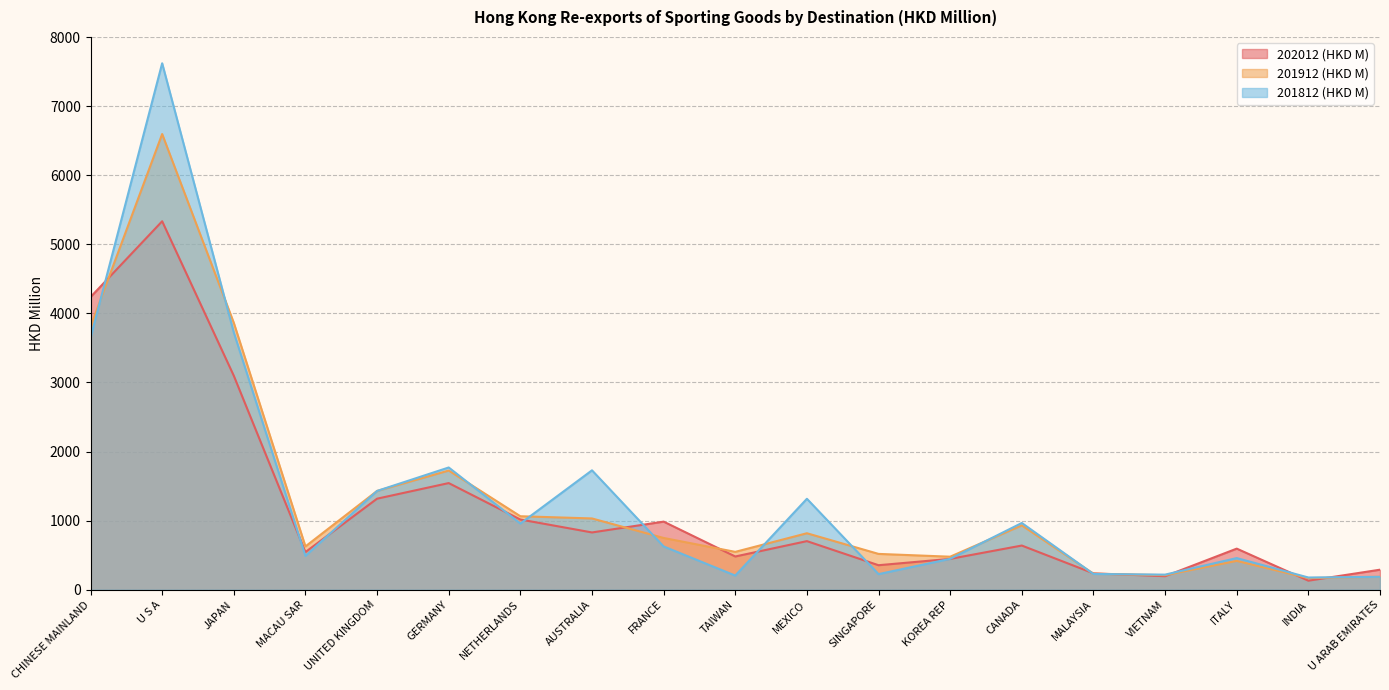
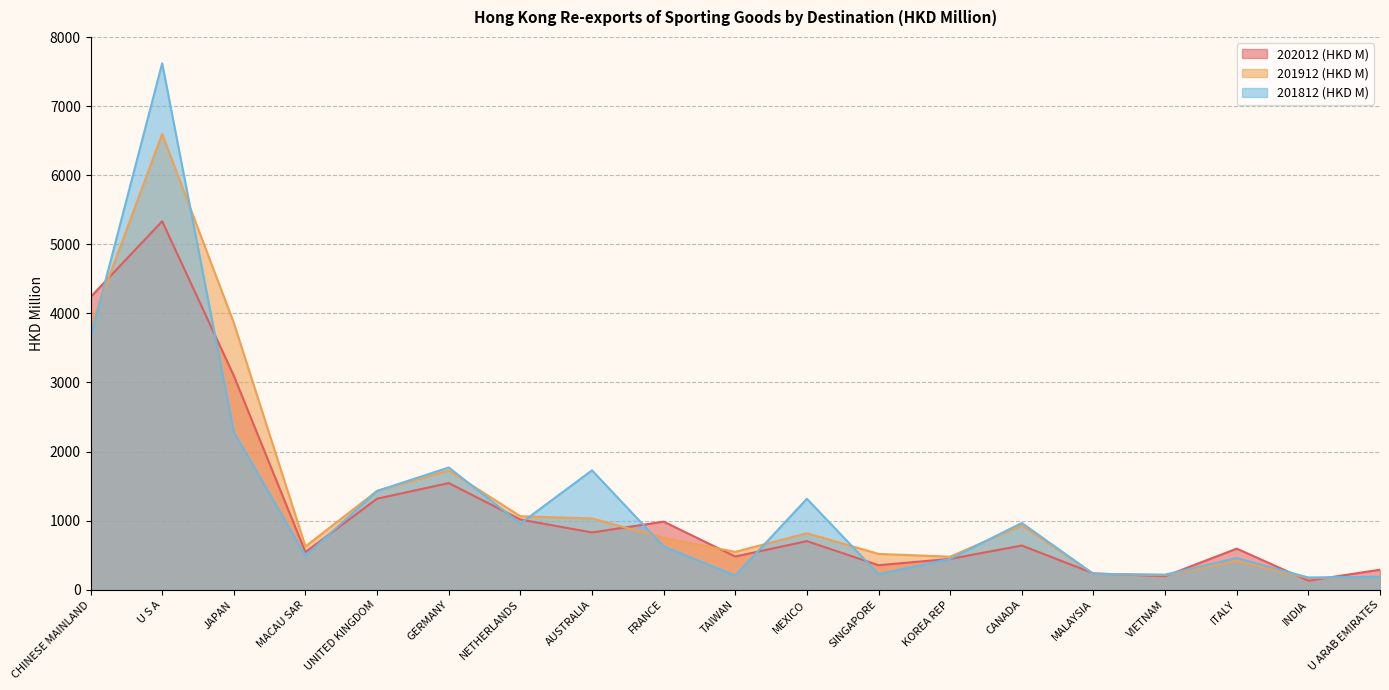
201812 (HKD M), JAPAN: 3700 -> 2300
